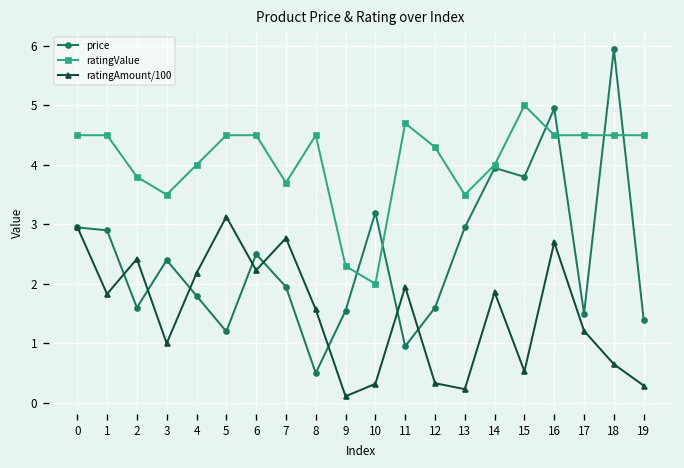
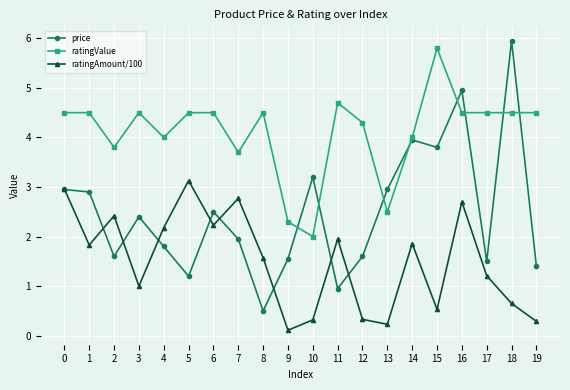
ratingValue, 3: 3.5 -> 4.5
ratingValue, 13: 3.5 -> 2.5
ratingValue, 15: 5.0 -> 5.8
